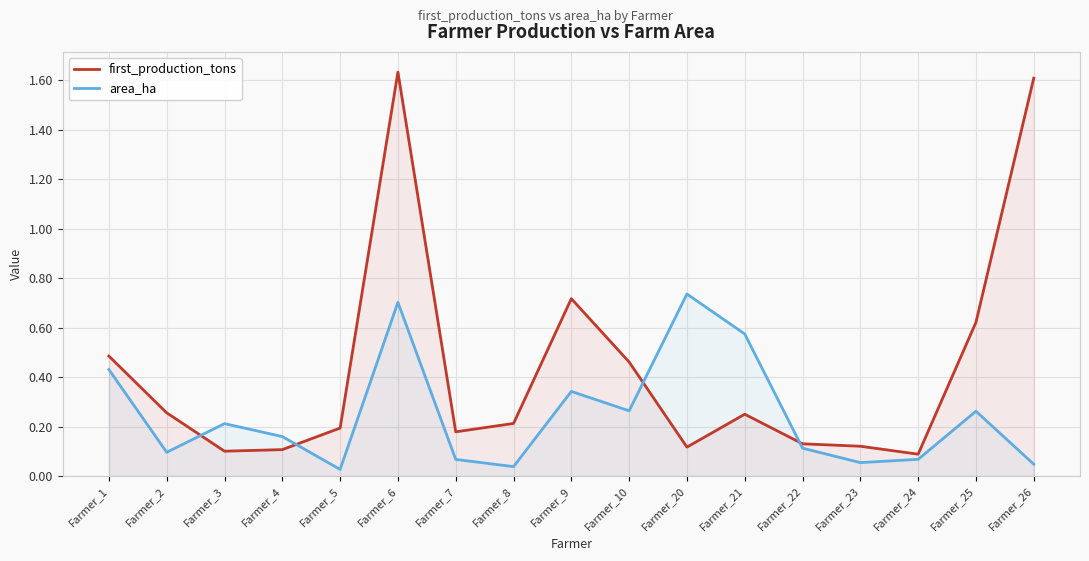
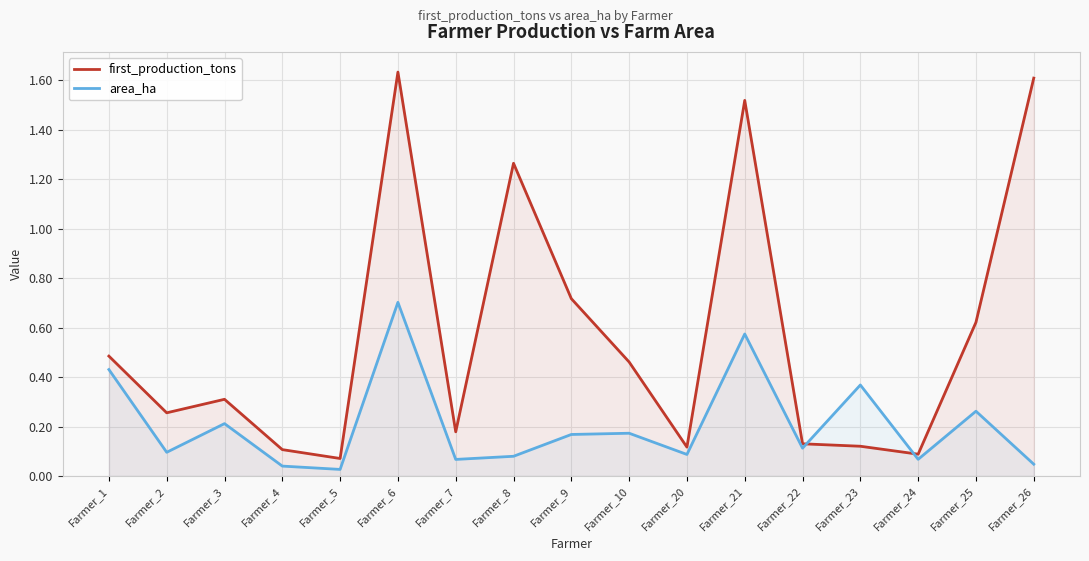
first_production_tons, Farmer_3: 0.10 -> 0.31
area_ha, Farmer_4: 0.16 -> 0.04
first_production_tons, Farmer_5: 0.19 -> 0.07
first_production_tons, Farmer_8: 0.21 -> 1.27
area_ha, Farmer_8: 0.04 -> 0.08
area_ha, Farmer_9: 0.34 -> 0.17
area_ha, Farmer_10: 0.26 -> 0.17
area_ha, Farmer_20: 0.74 -> 0.09
first_production_tons, Farmer_21: 0.25 -> 1.52
area_ha, Farmer_23: 0.05 -> 0.37
